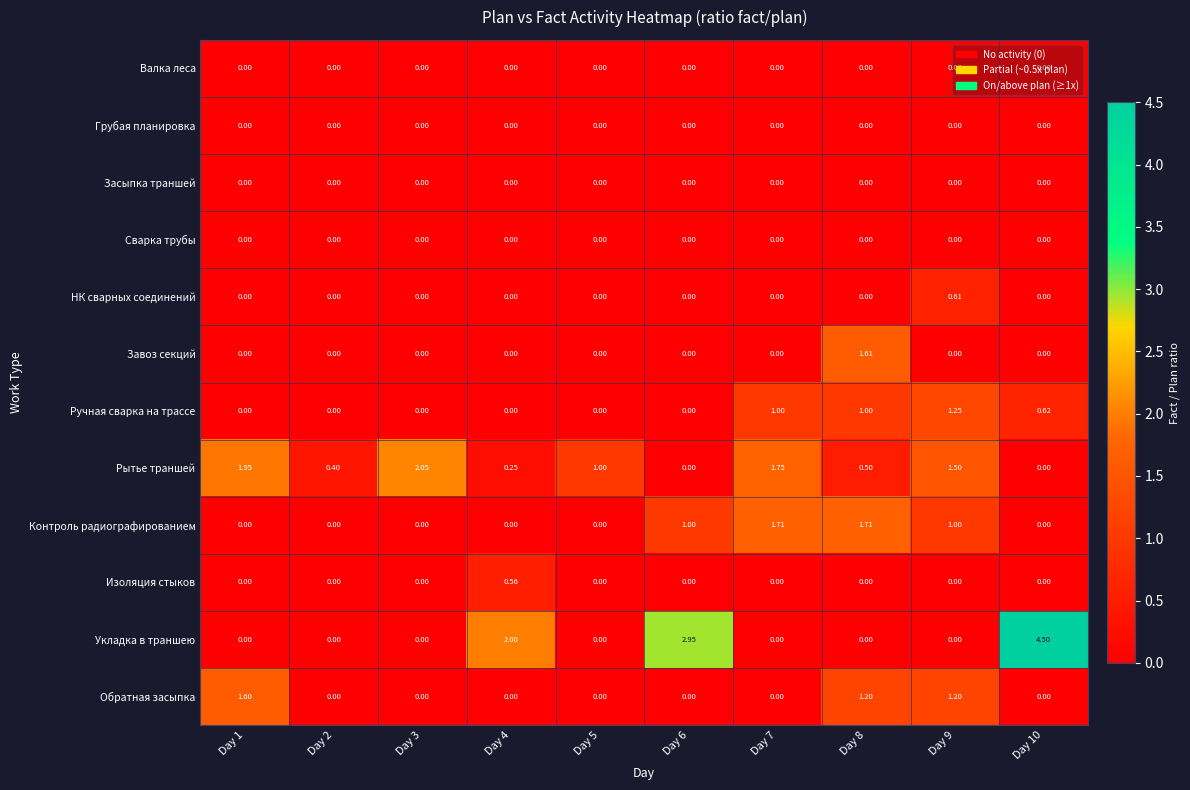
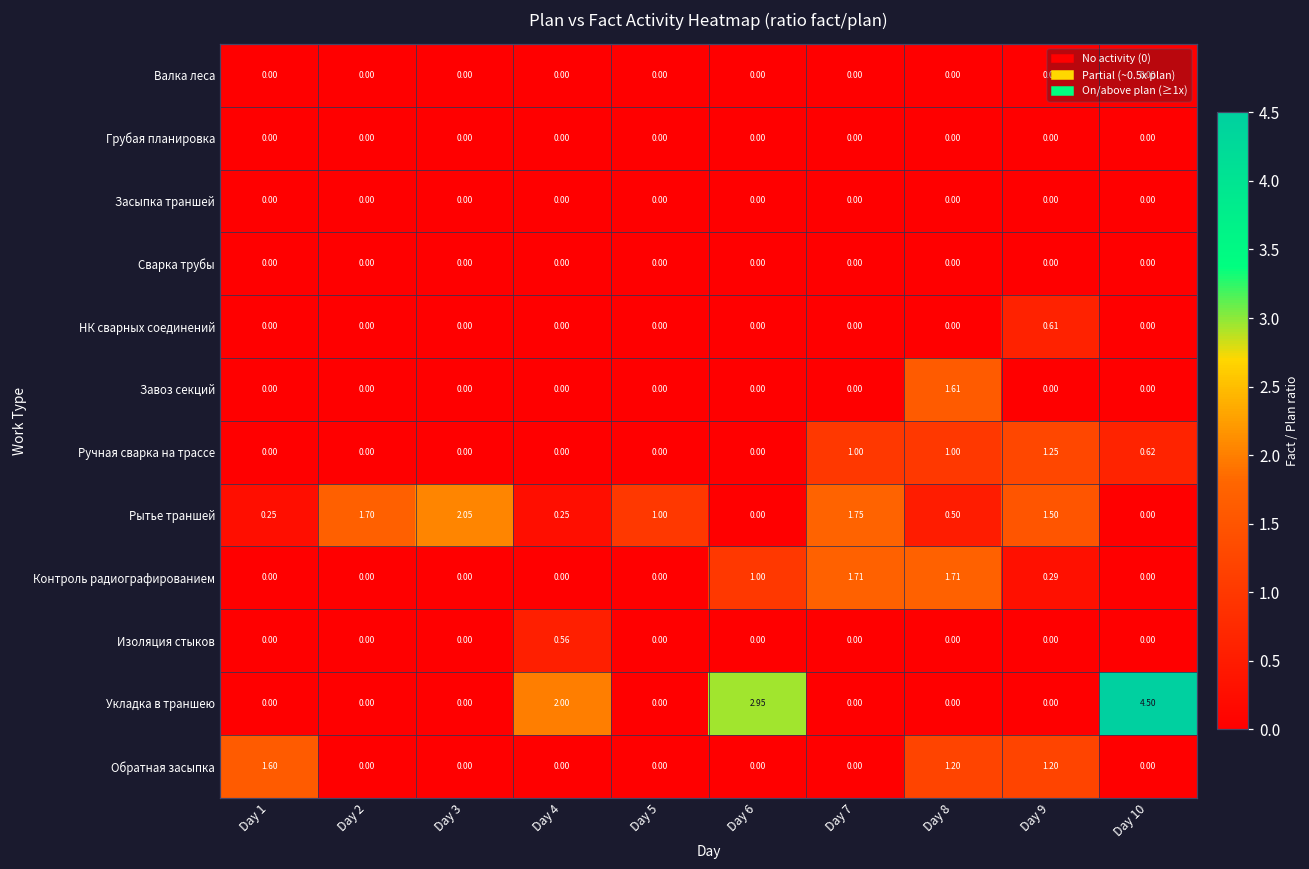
Рытье траншей, Day 1: 1.95 -> 0.25
Рытье траншей, Day 2: 0.40 -> 1.70
Контроль радиографированием, Day 9: 1.00 -> 0.29
